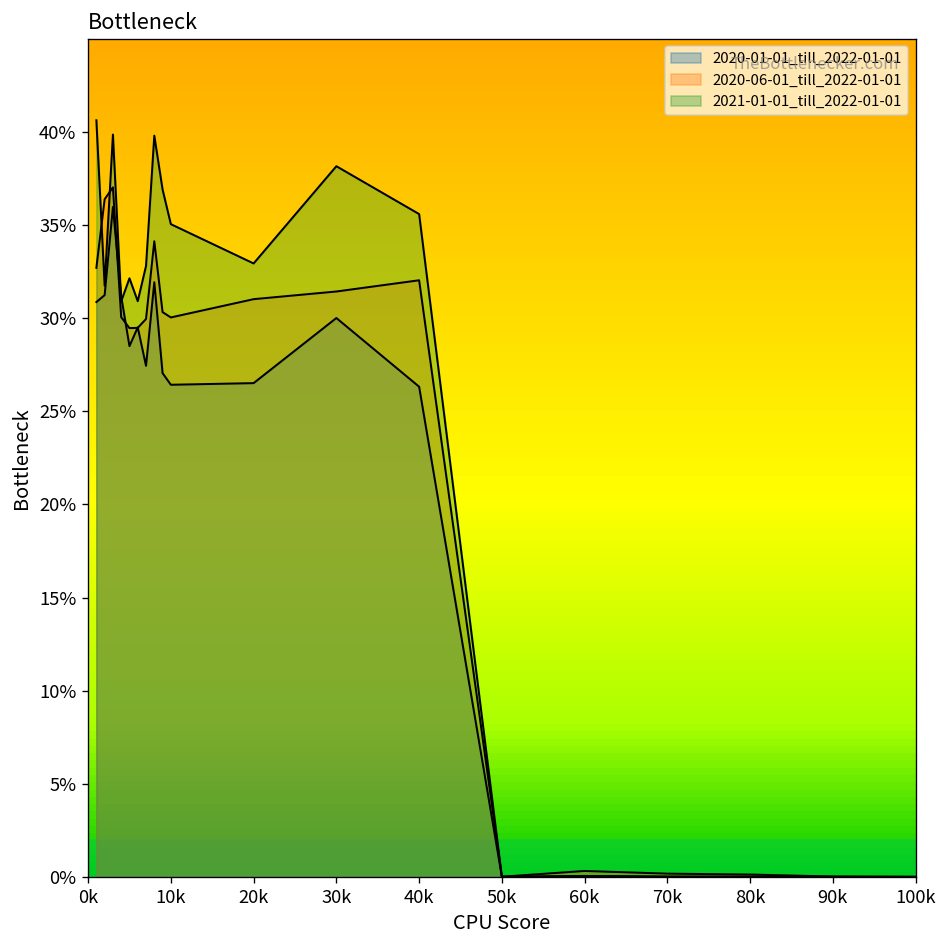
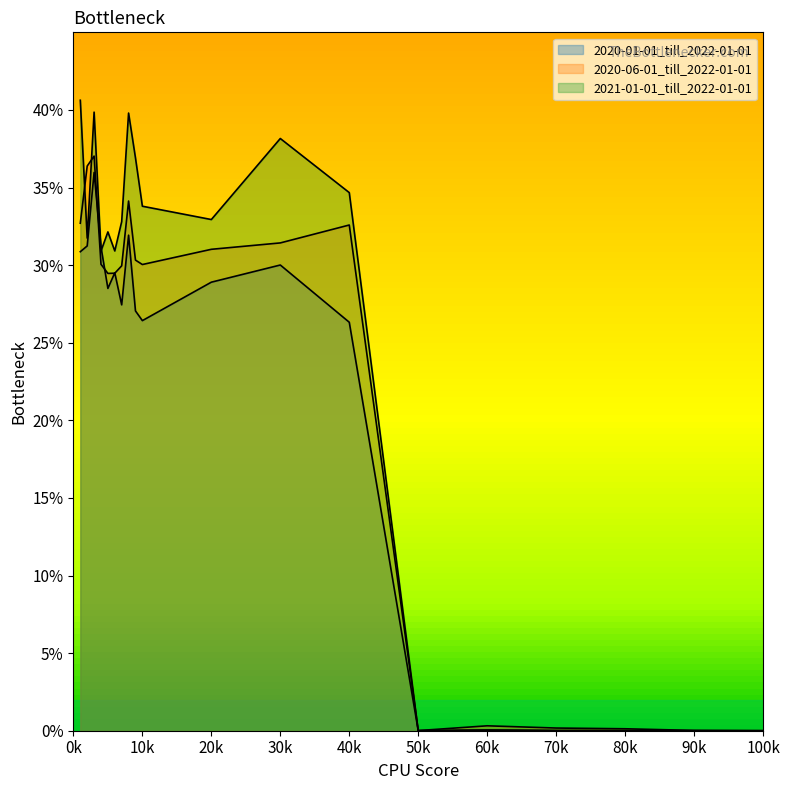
2021-01-01_till_2022-01-01, 10k: 35.0% -> 33.8%
2020-01-01_till_2022-01-01, 20k: 26.5% -> 28.9%
2020-06-01_till_2022-01-01, 40k: 32.0% -> 32.6%
2021-01-01_till_2022-01-01, 40k: 35.6% -> 34.7%
